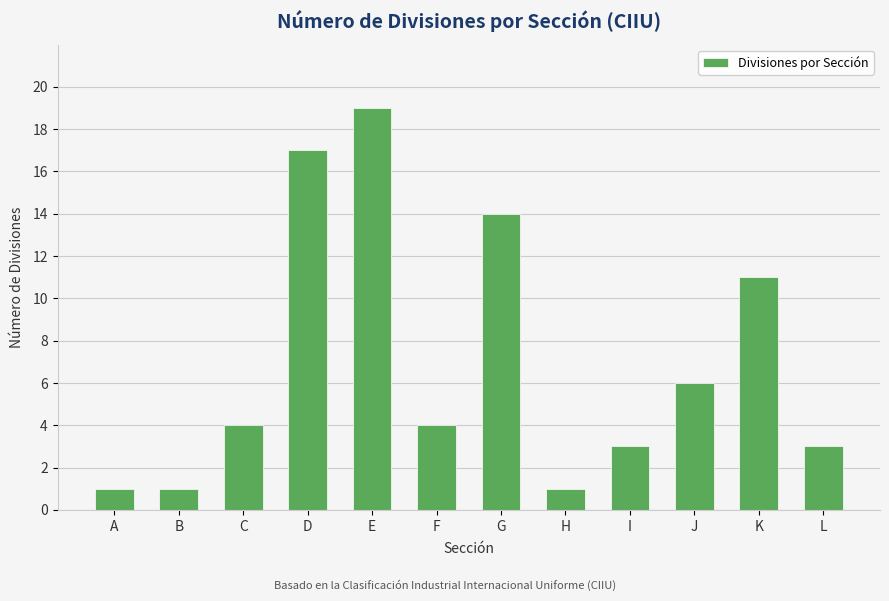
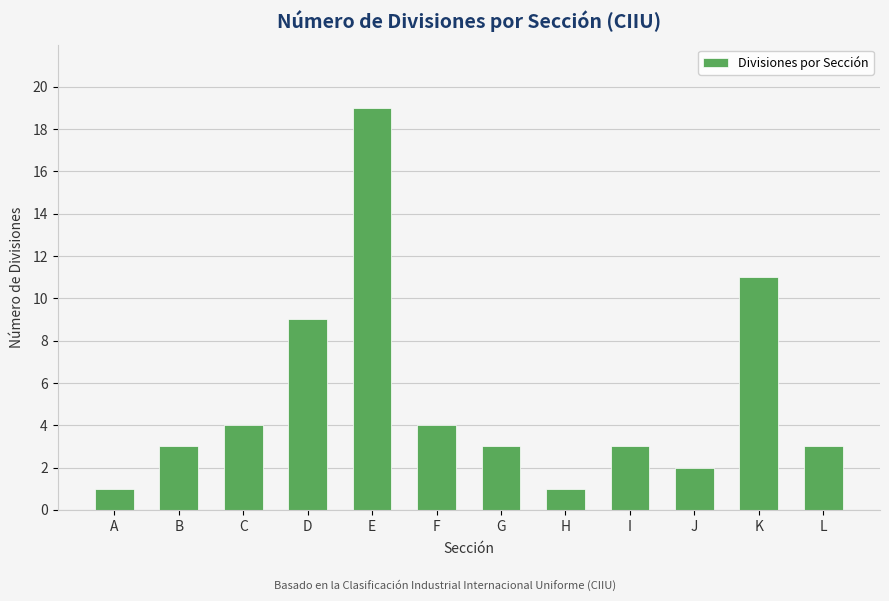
B: 1 -> 3
D: 17 -> 9
G: 14 -> 3
J: 6 -> 2
